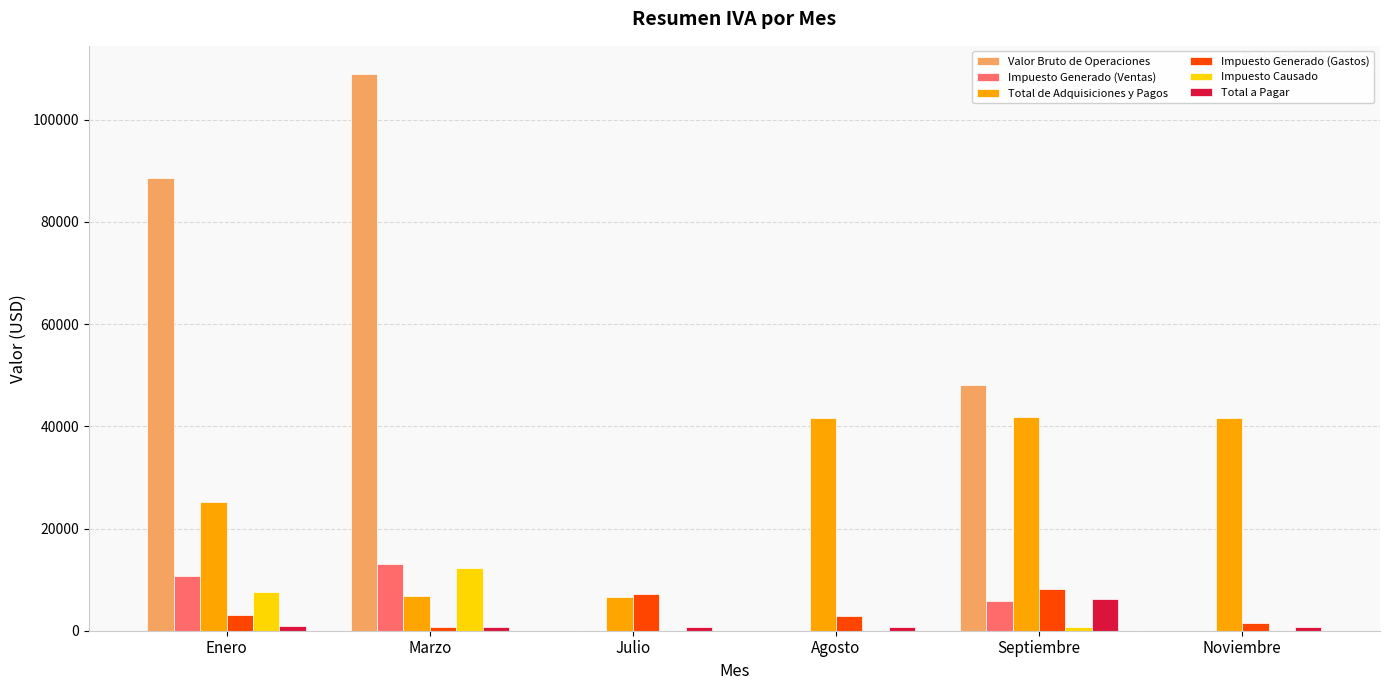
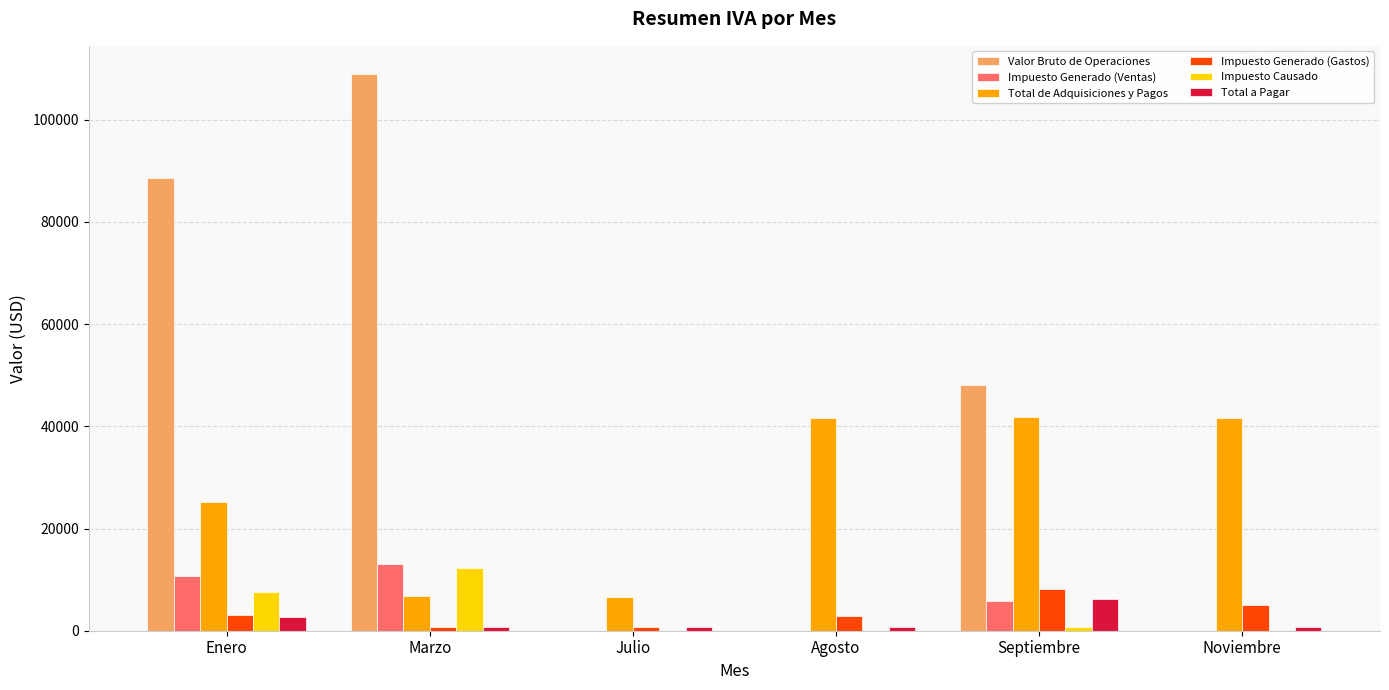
Total a Pagar, Enero: 1000 -> 3000
Impuesto Generado (Gastos), Julio: 7000 -> 1000
Impuesto Generado (Gastos), Noviembre: 2000 -> 5000
